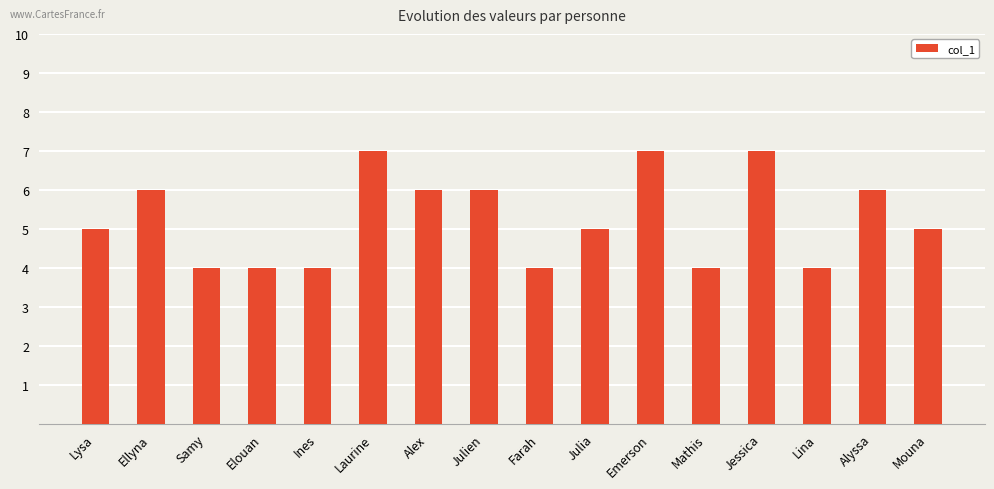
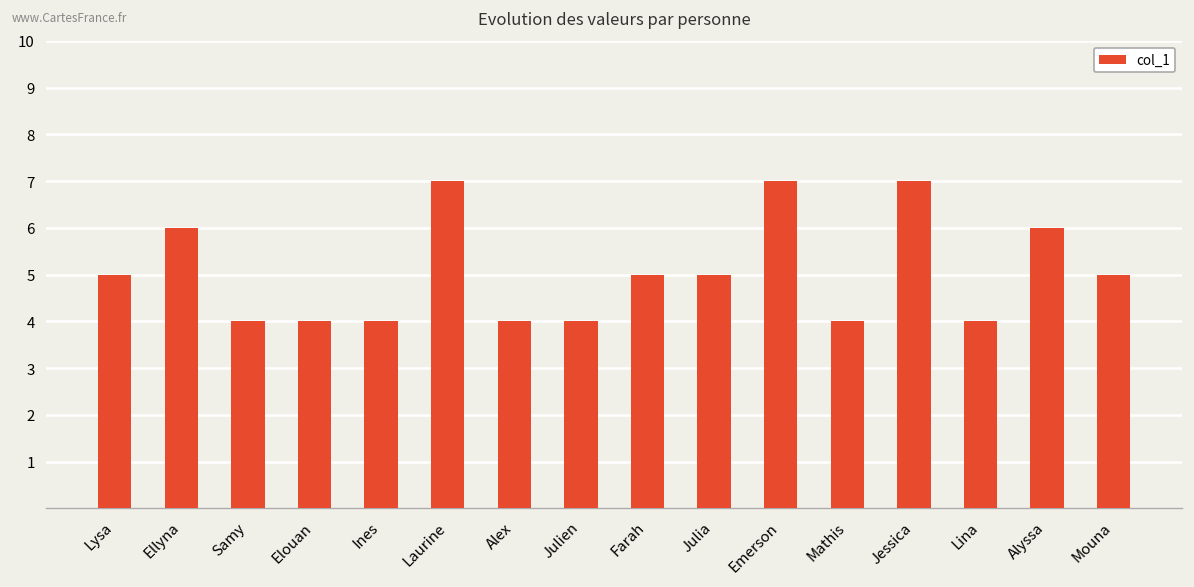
Alex: 6 -> 4
Julien: 6 -> 4
Farah: 4 -> 5
